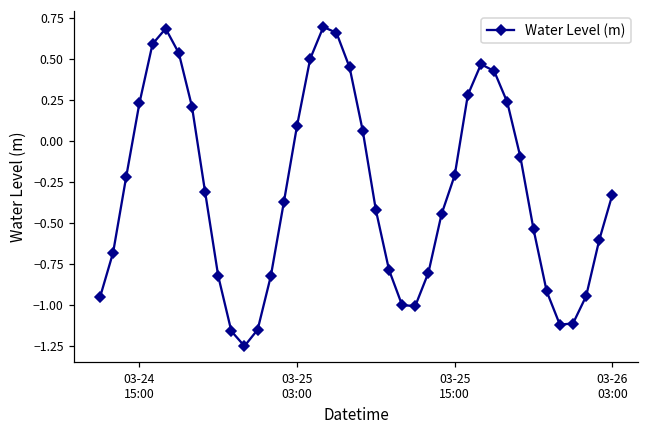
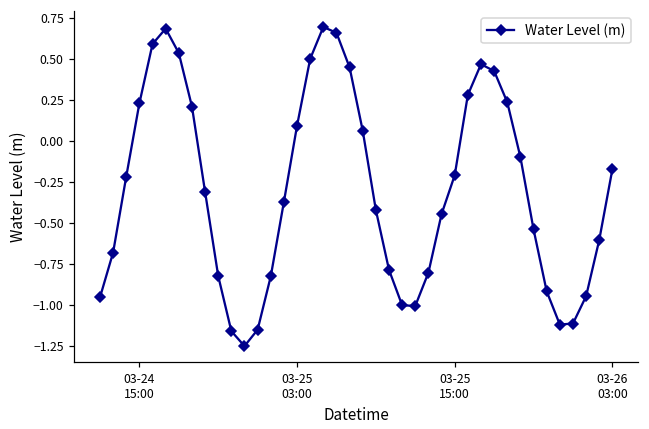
03-26 03:00: -0.33 -> -0.17
